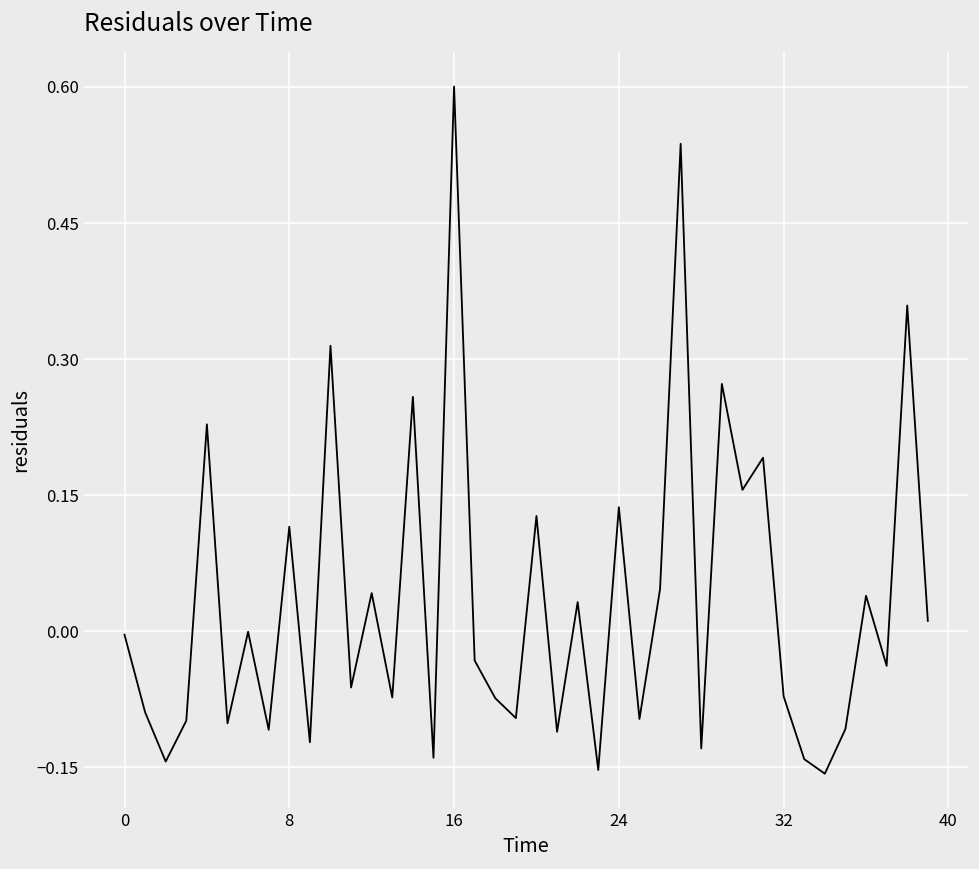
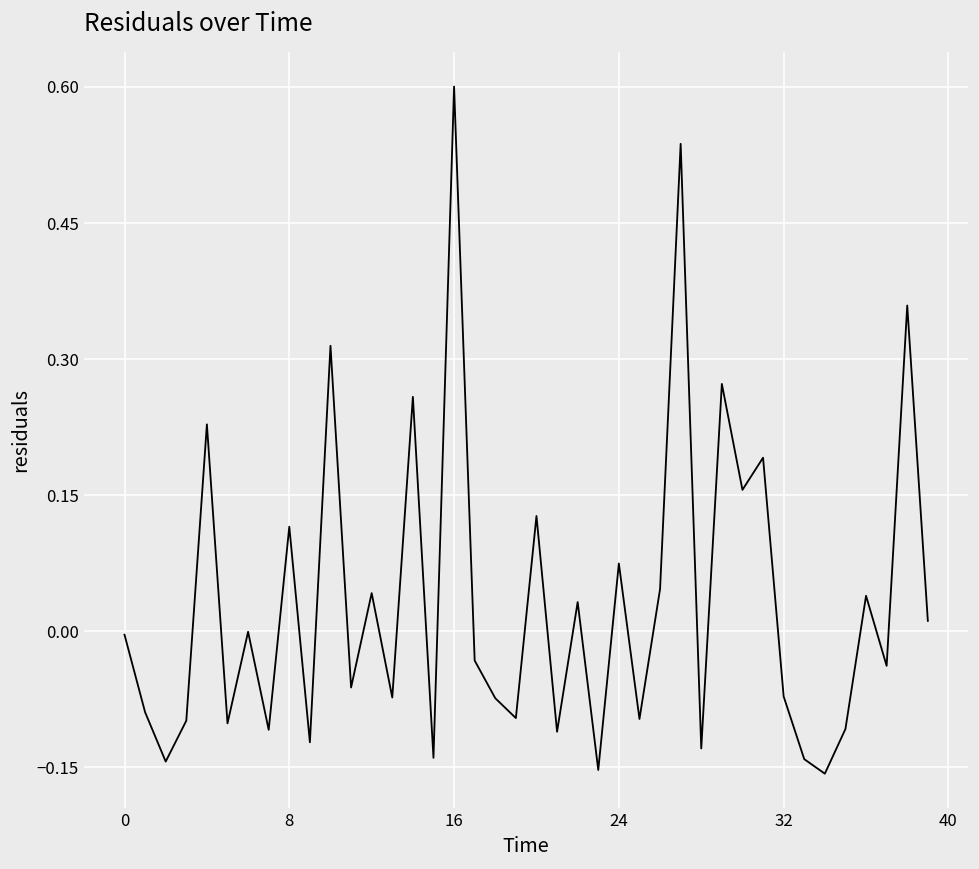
24: 0.14 -> 0.07
